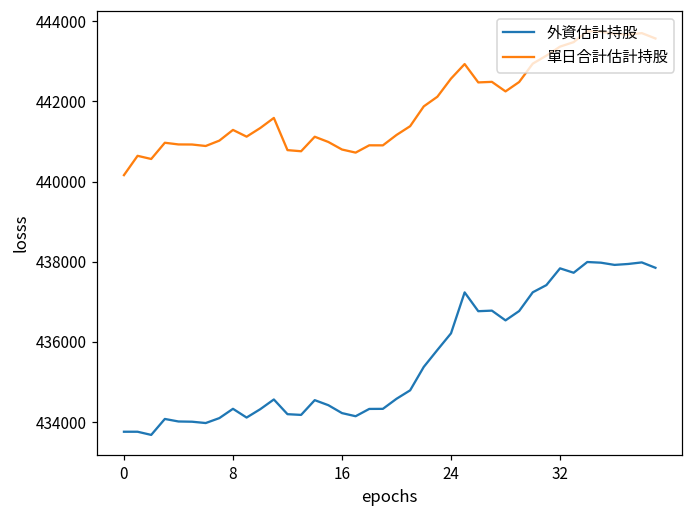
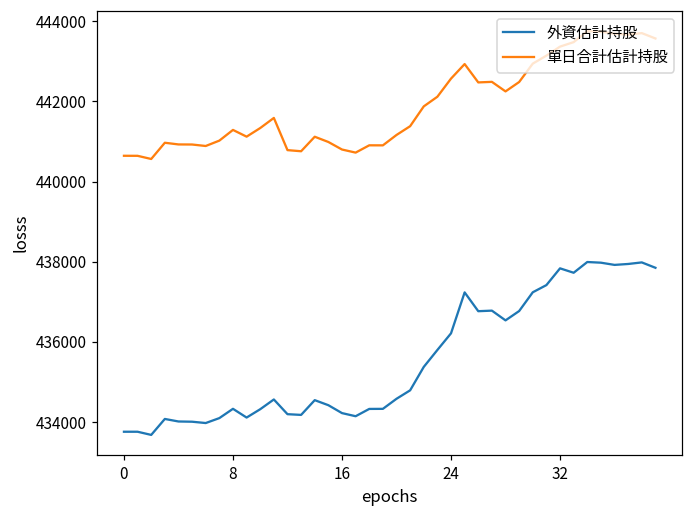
單日合計估計持股, 0: 440200 -> 440600
